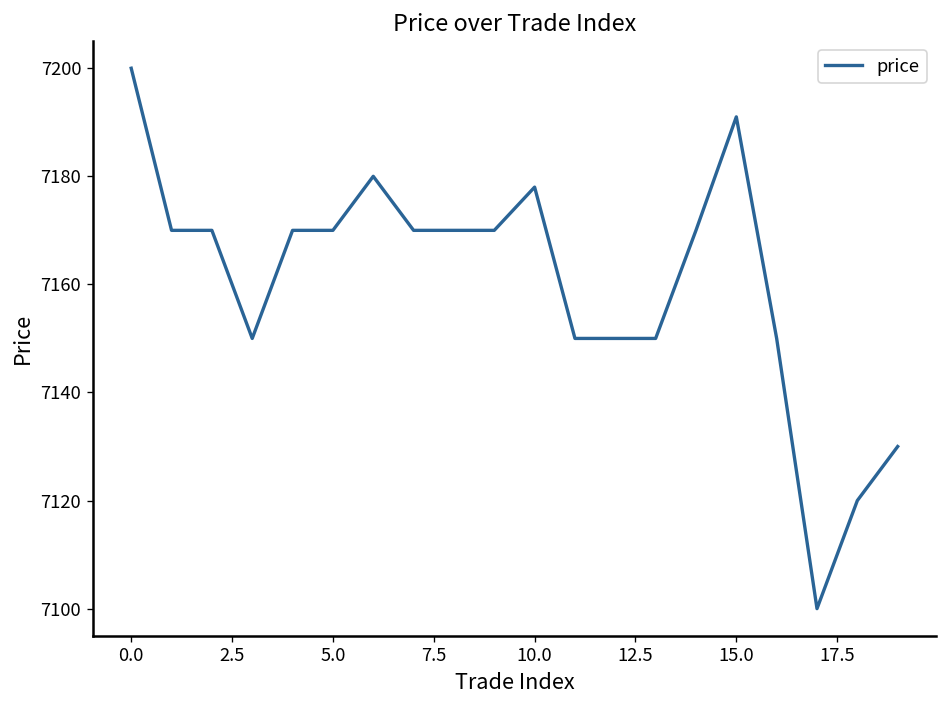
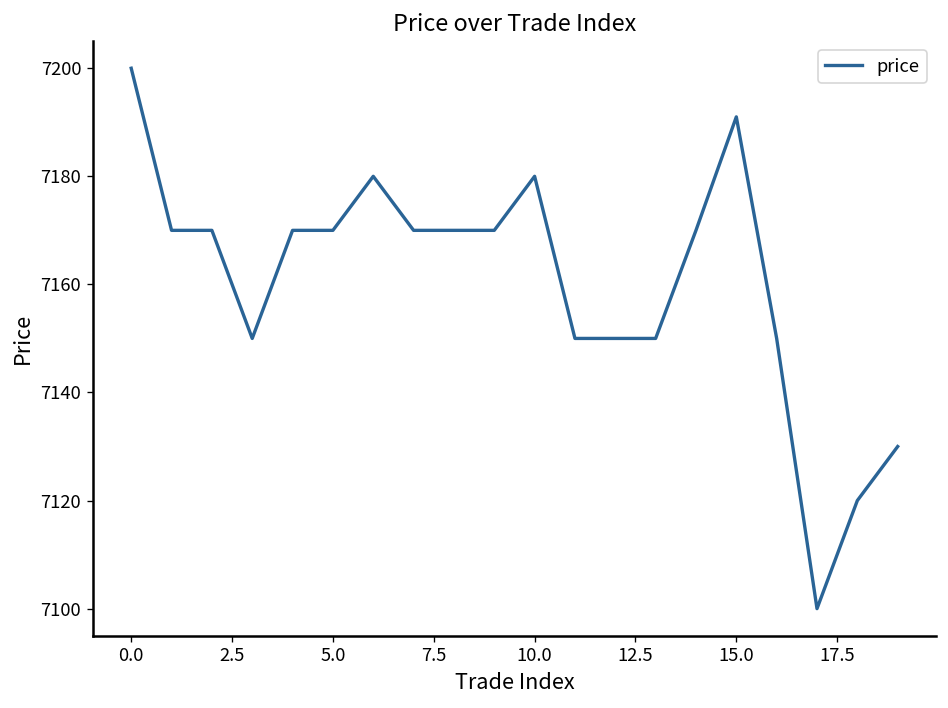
10.0: 7178 -> 7180
